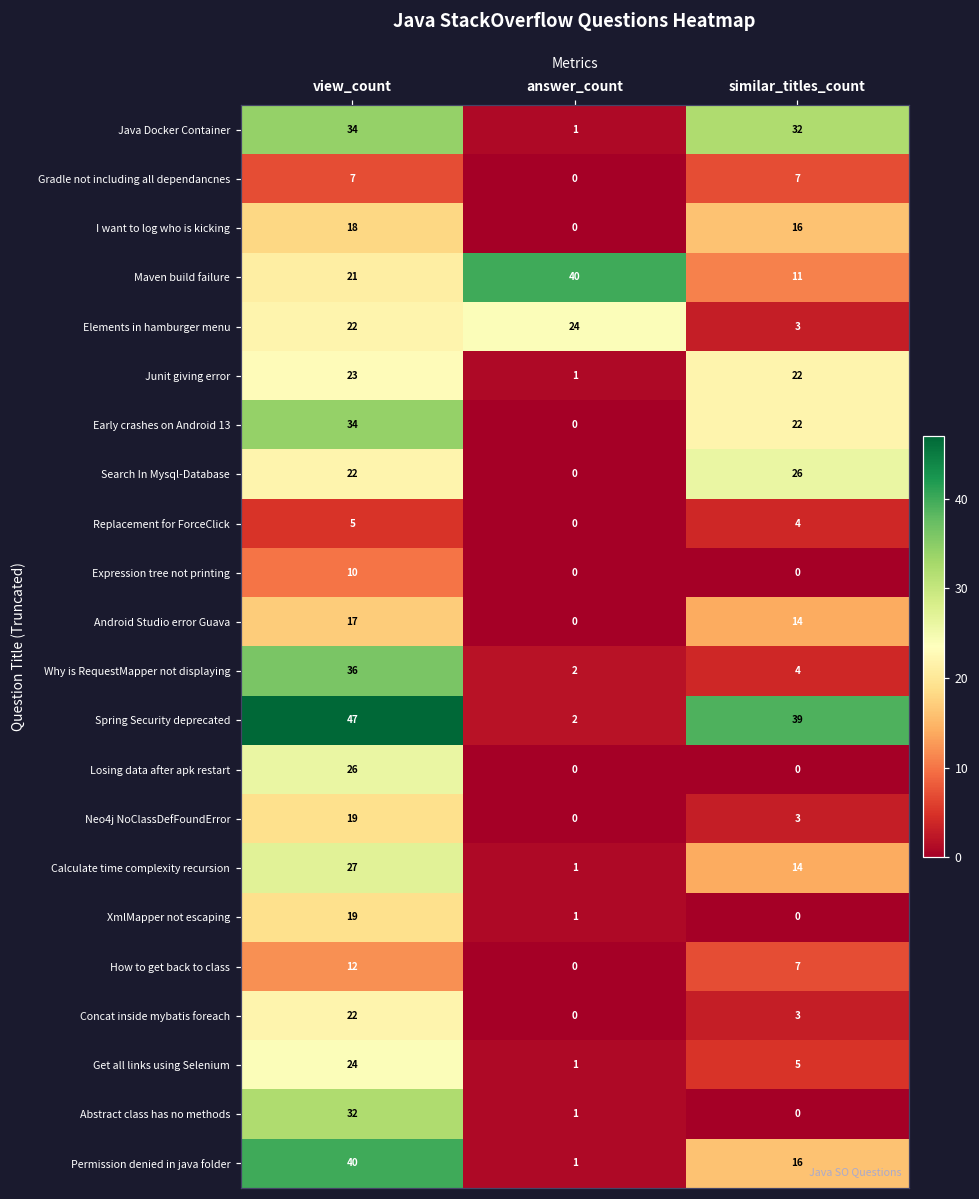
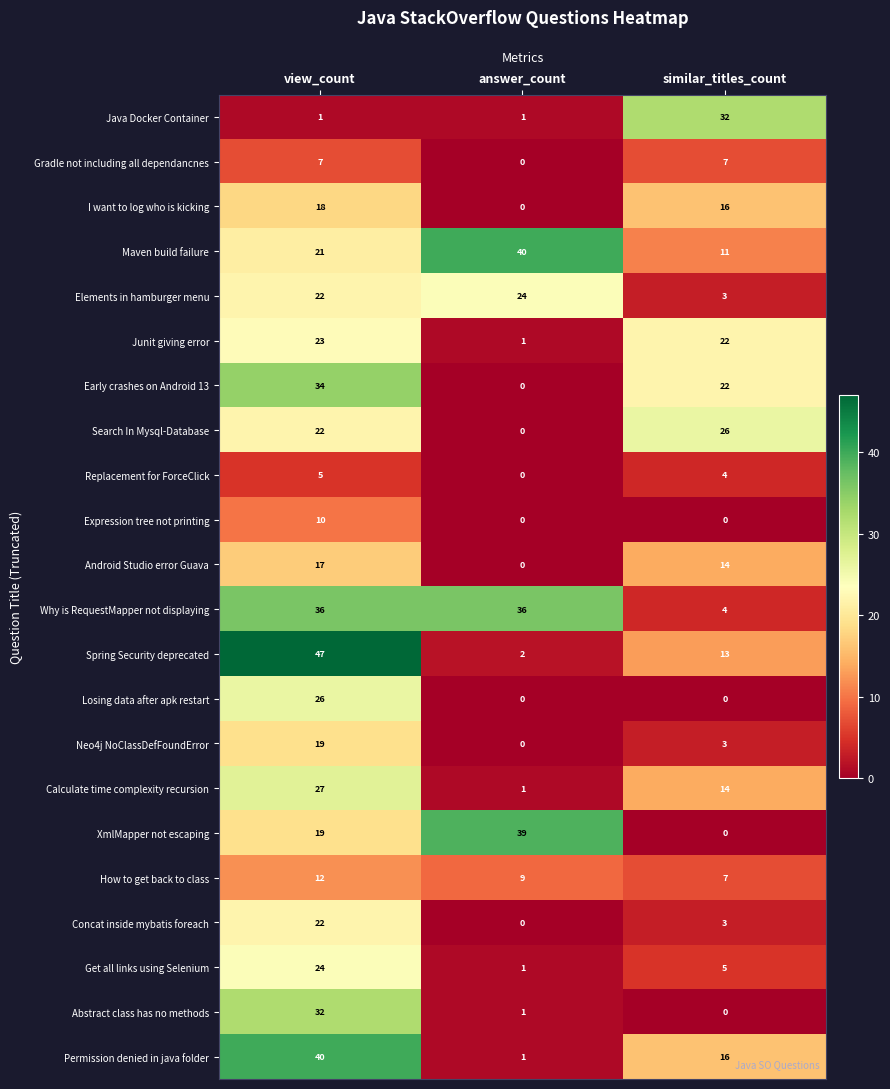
Java Docker Container, view_count: 34 -> 1
Why is RequestMapper not displaying, answer_count: 2 -> 36
Spring Security deprecated, similar_titles_count: 39 -> 13
XmlMapper not escaping, answer_count: 1 -> 39
How to get back to class, answer_count: 0 -> 9
